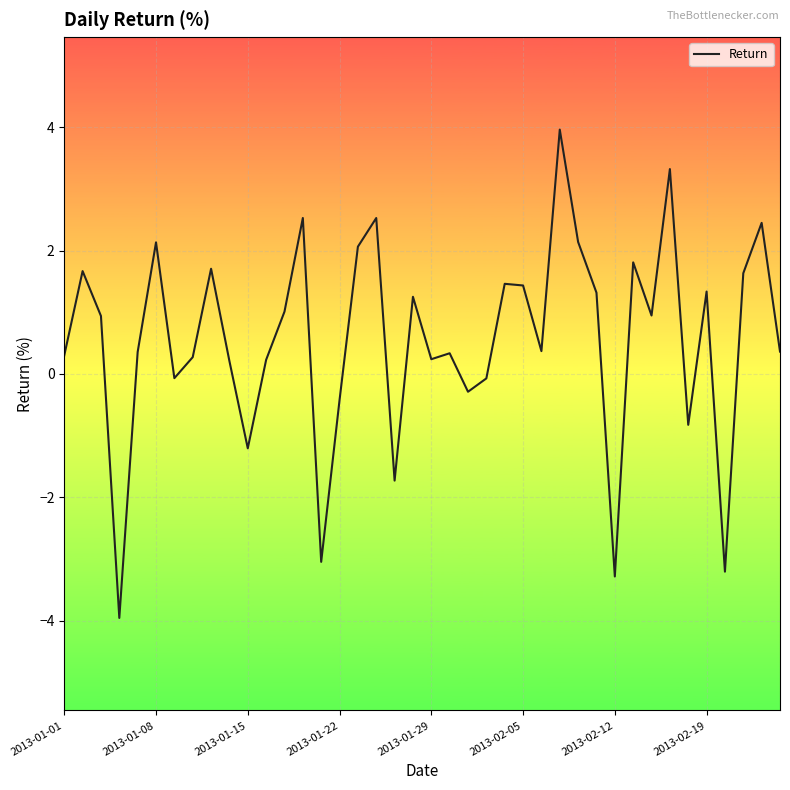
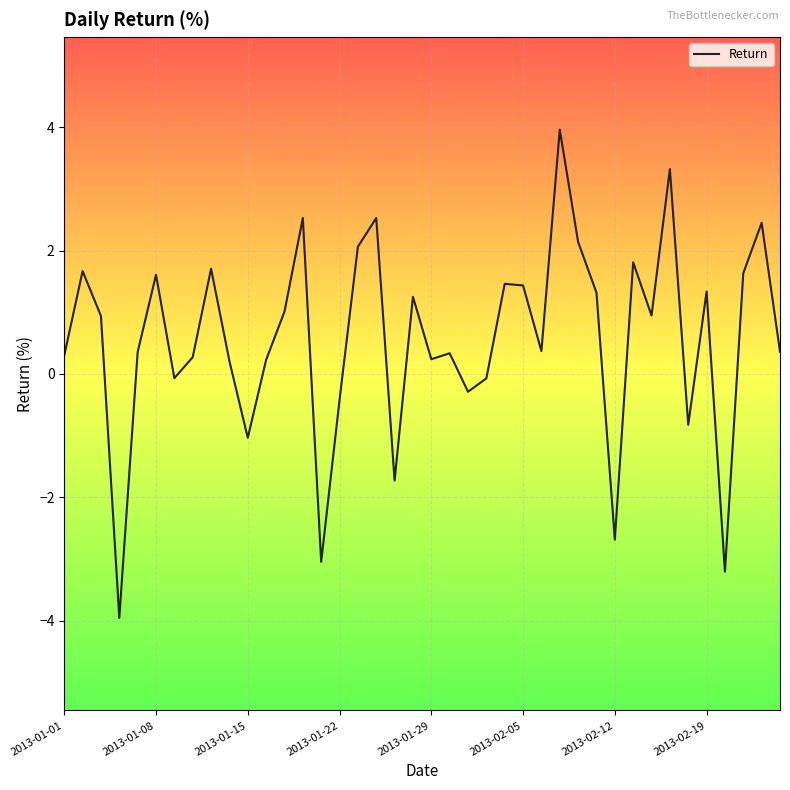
2013-01-08: 2.1 -> 1.6
2013-01-15: -1.2 -> -1.0
2013-02-12: -3.3 -> -2.7
